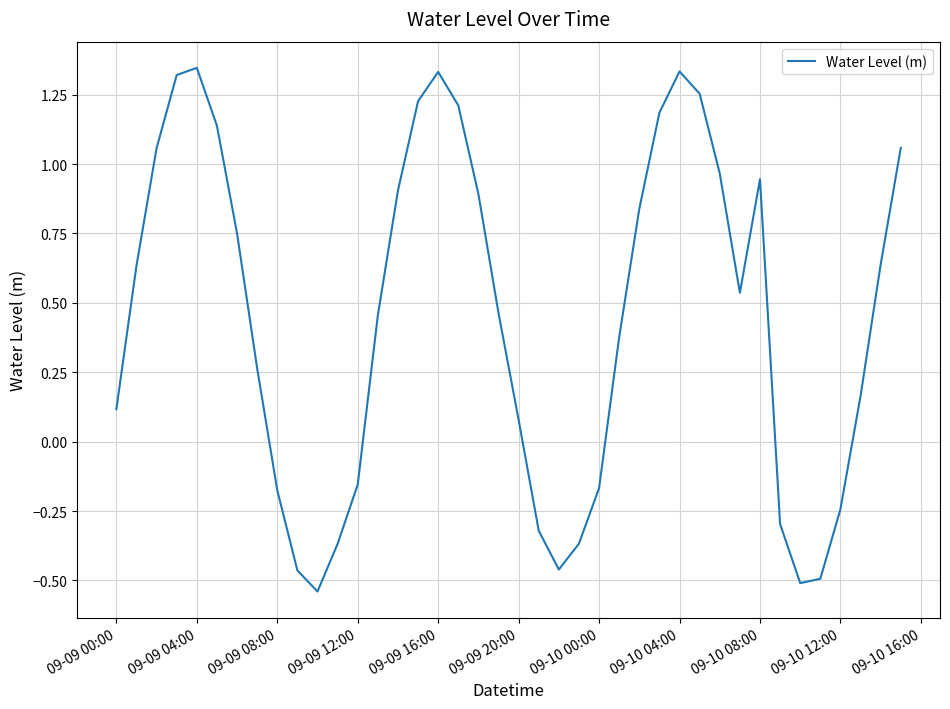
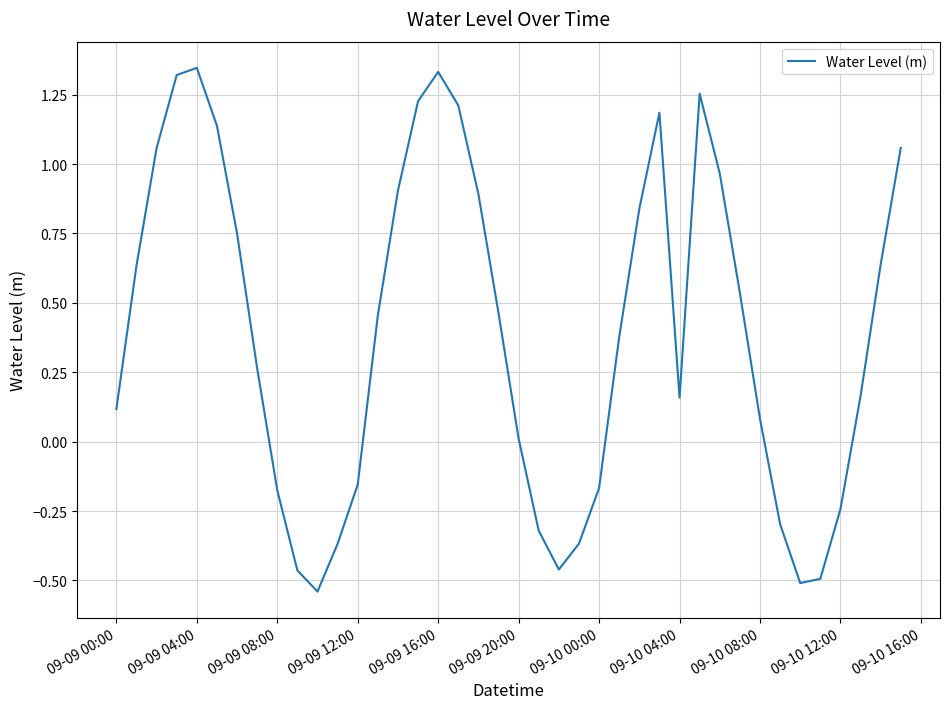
09-09 20:00: 0.08 -> 0.01
09-10 04:00: 1.33 -> 0.16
09-10 08:00: 0.95 -> 0.08
